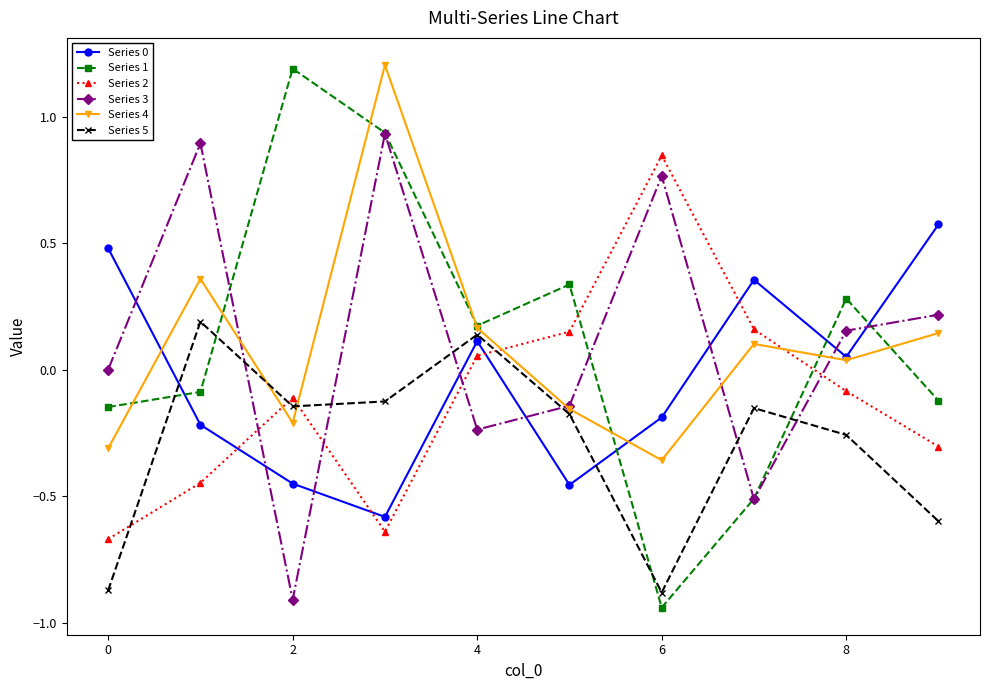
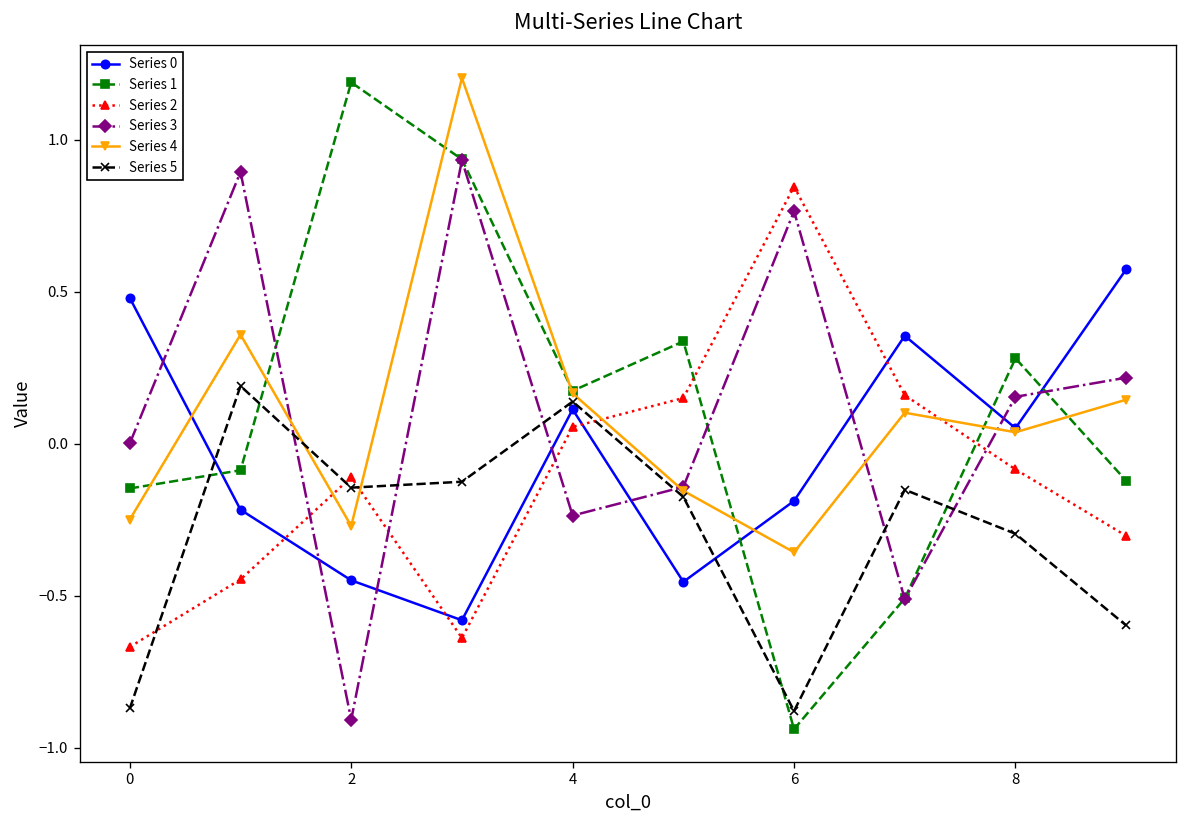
Series 4, 0: -0.31 -> -0.25
Series 4, 2: -0.21 -> -0.27
Series 5, 8: -0.26 -> -0.30
